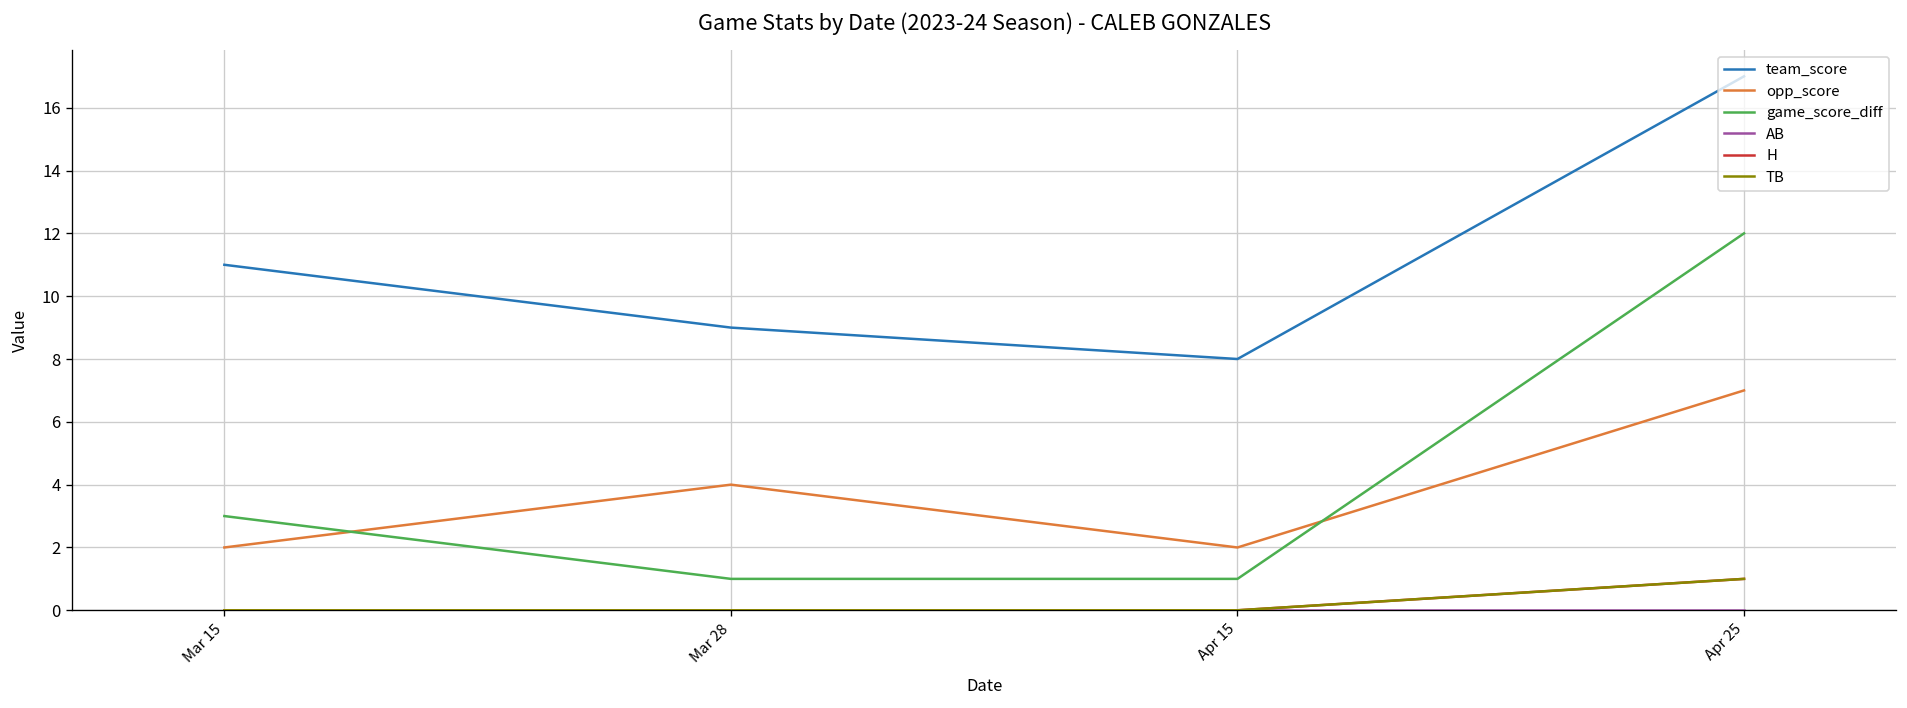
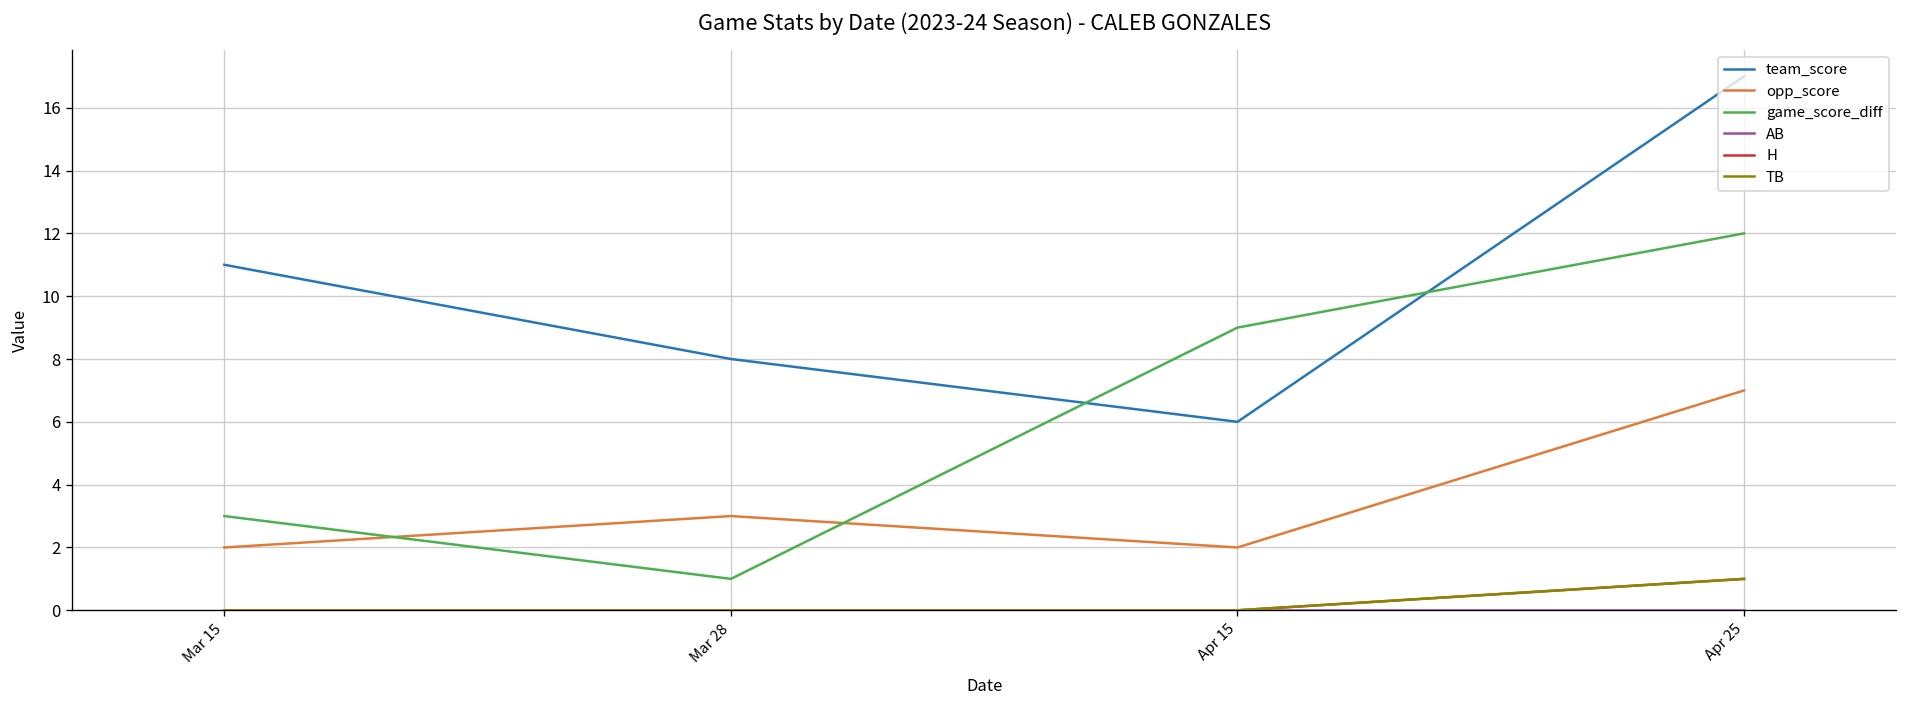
team_score, Mar 28: 9 -> 8
opp_score, Mar 28: 4 -> 3
team_score, Apr 15: 8 -> 6
game_score_diff, Apr 15: 1 -> 9
